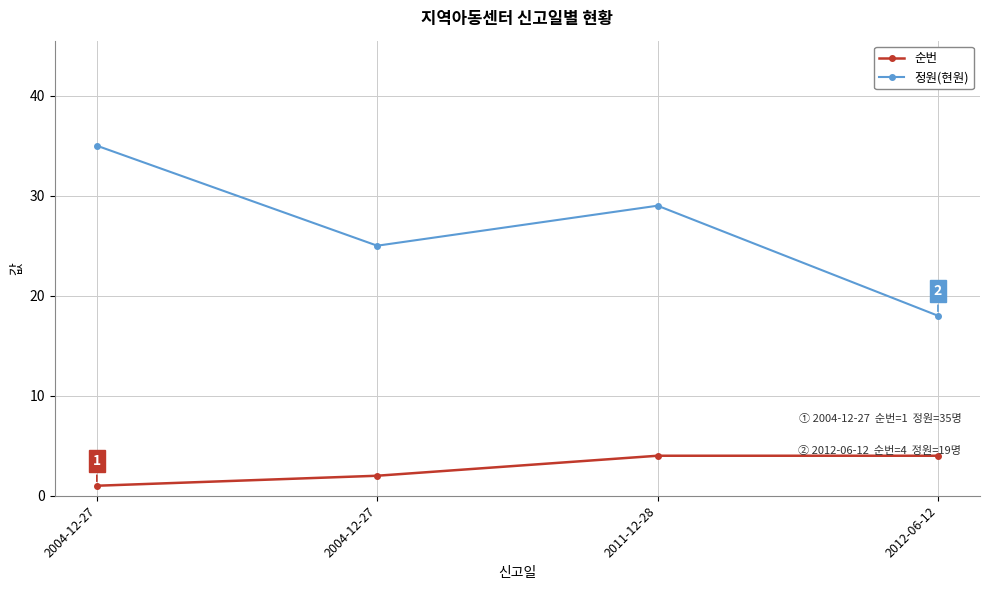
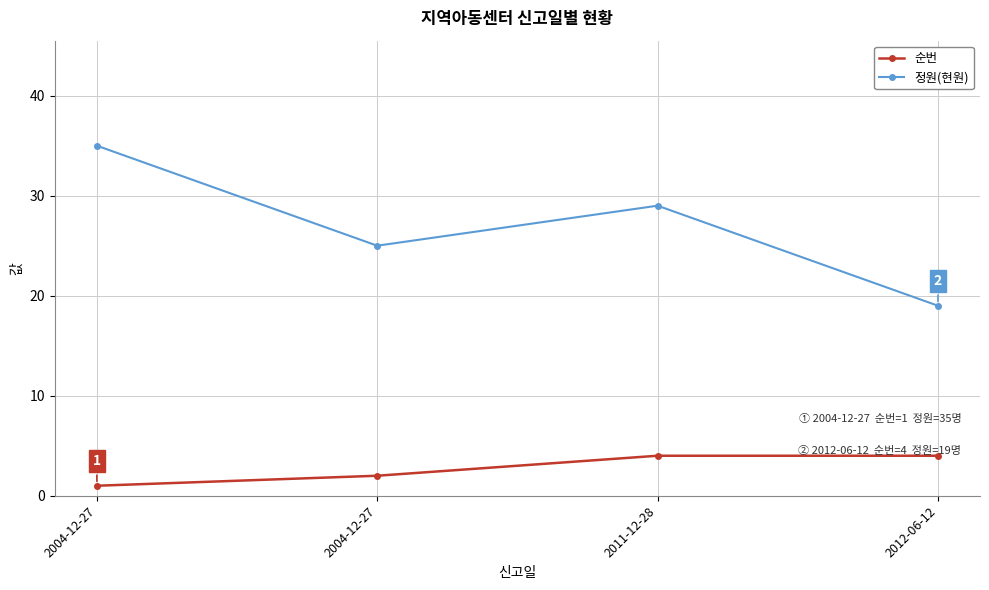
정원(현원), 2012-06-12: 18 -> 19
